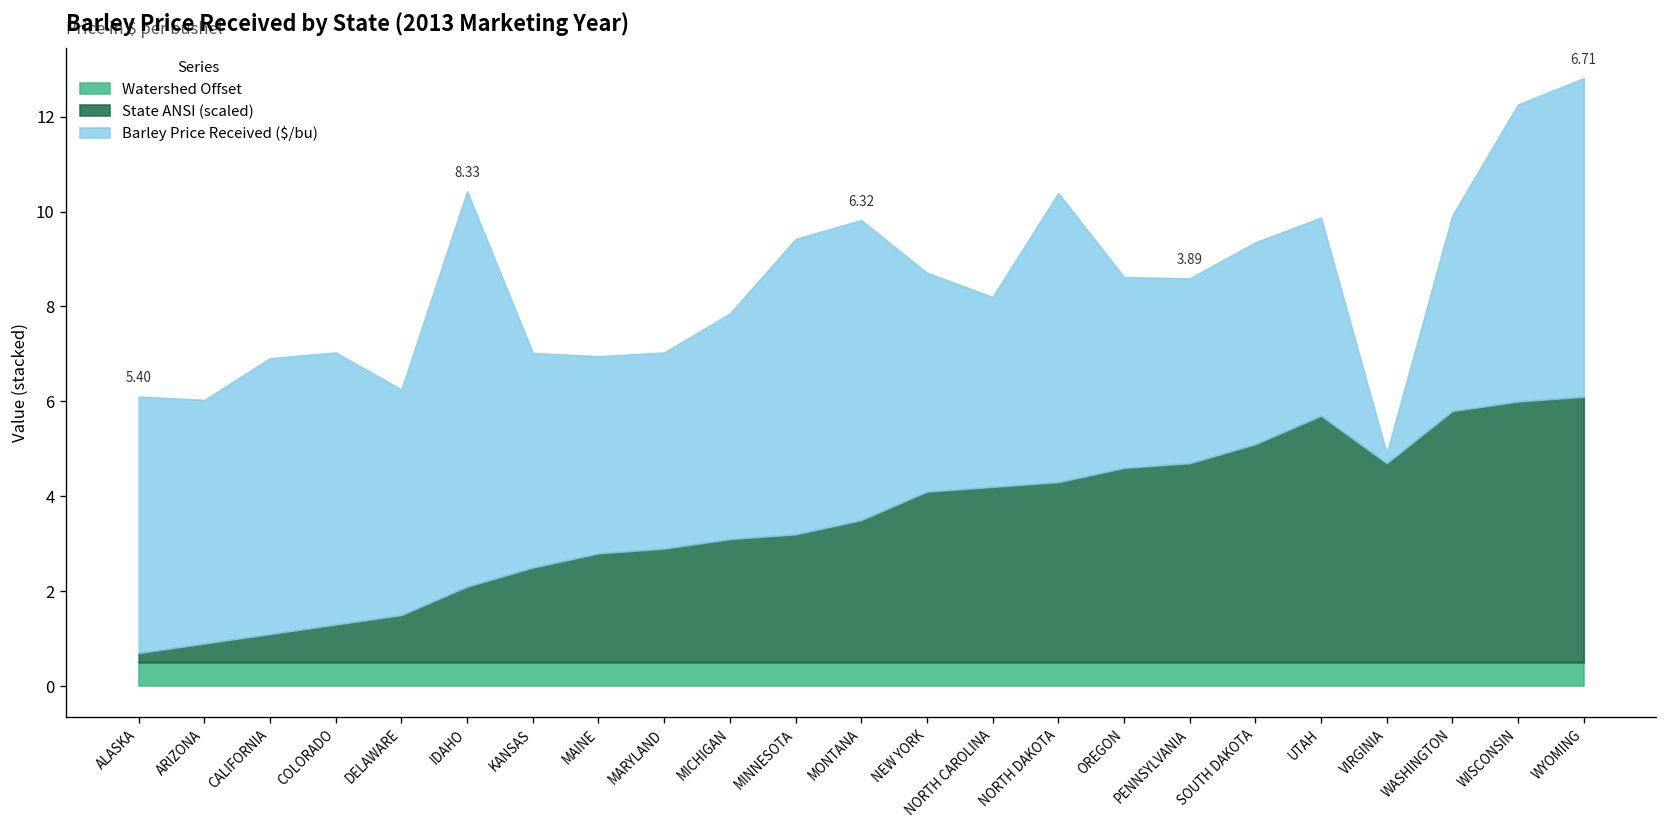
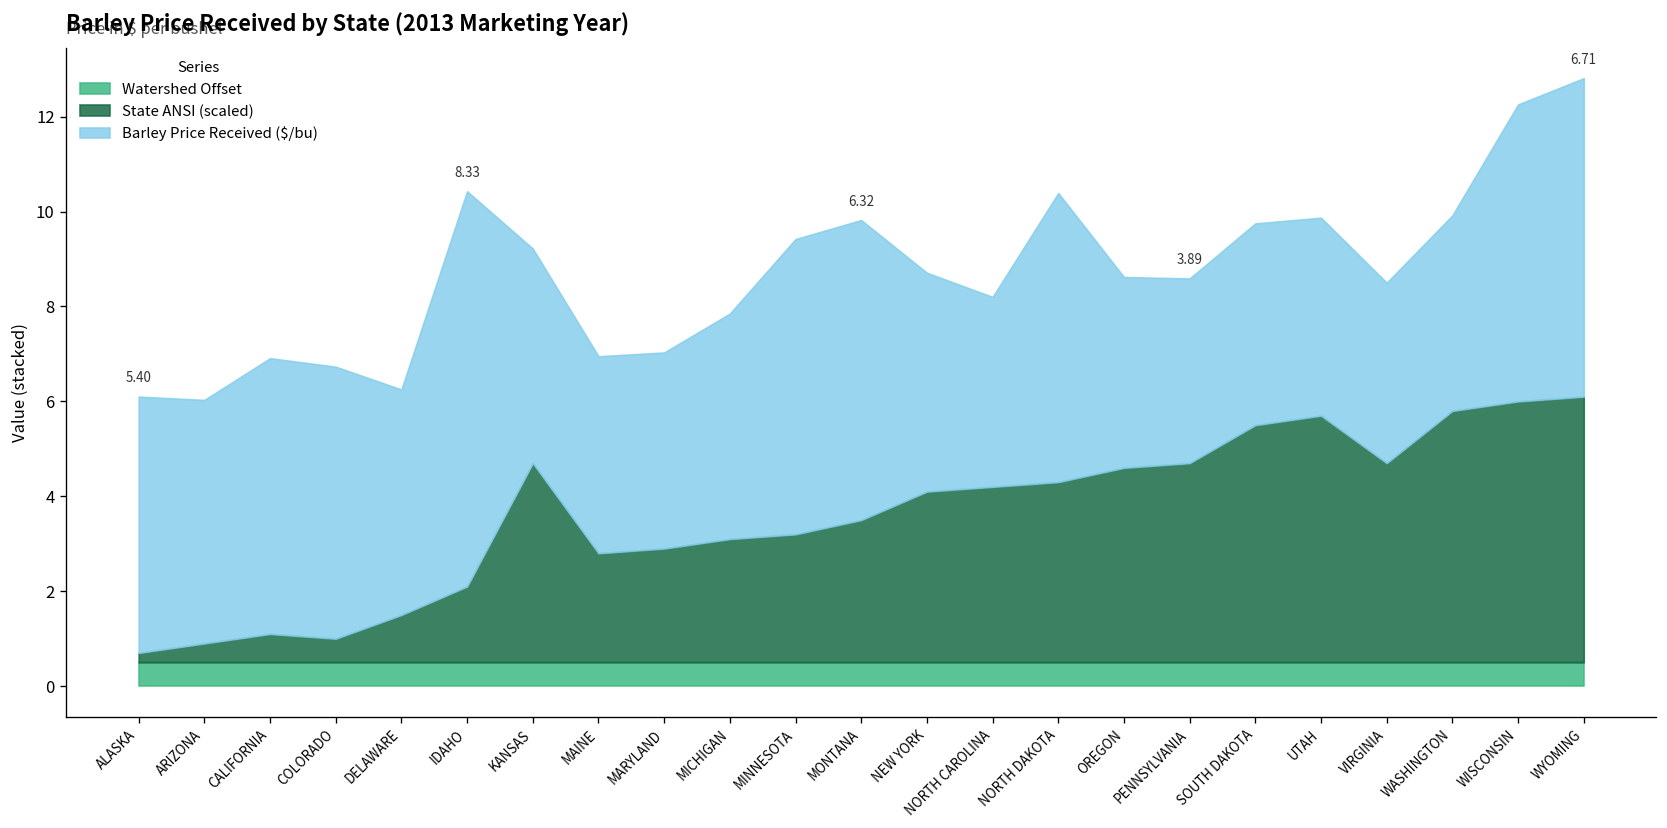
State ANSI (scaled), COLORADO: 0.8 -> 0.5
State ANSI (scaled), KANSAS: 2.0 -> 4.2
State ANSI (scaled), SOUTH DAKOTA: 4.6 -> 5.0
Barley Price Received ($/bu), VIRGINIA: 0.2 -> 3.8
